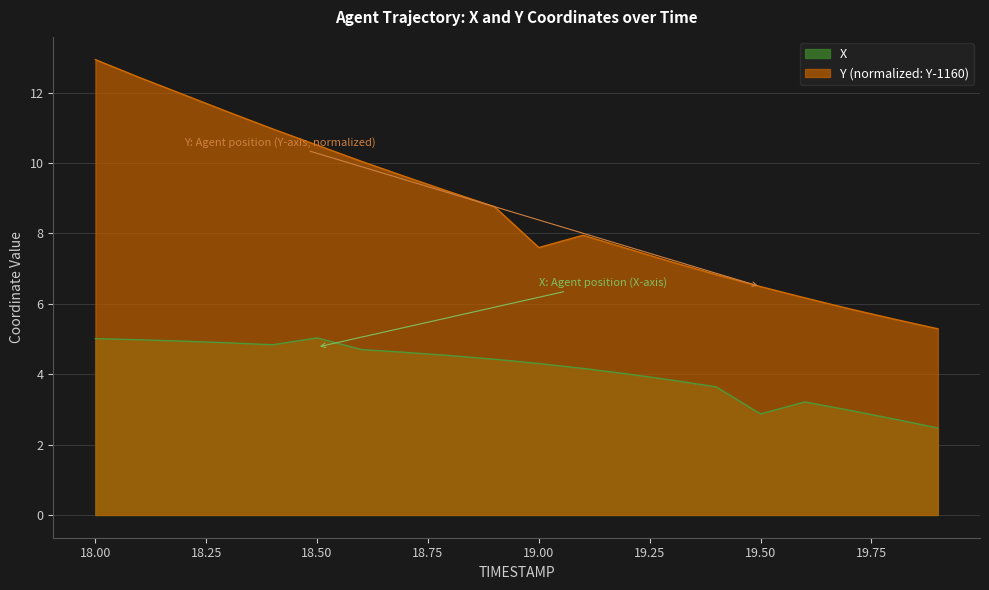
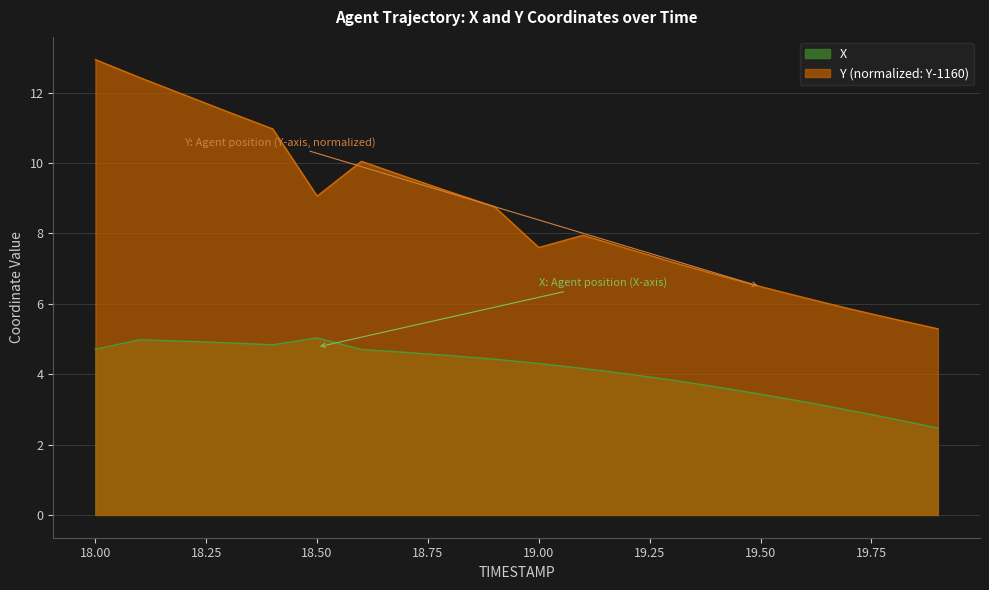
X, 18.00: 5.0 -> 4.7
Y (normalized: Y-1160), 18.50: 10.5 -> 9.1
X, 19.50: 2.9 -> 3.4
